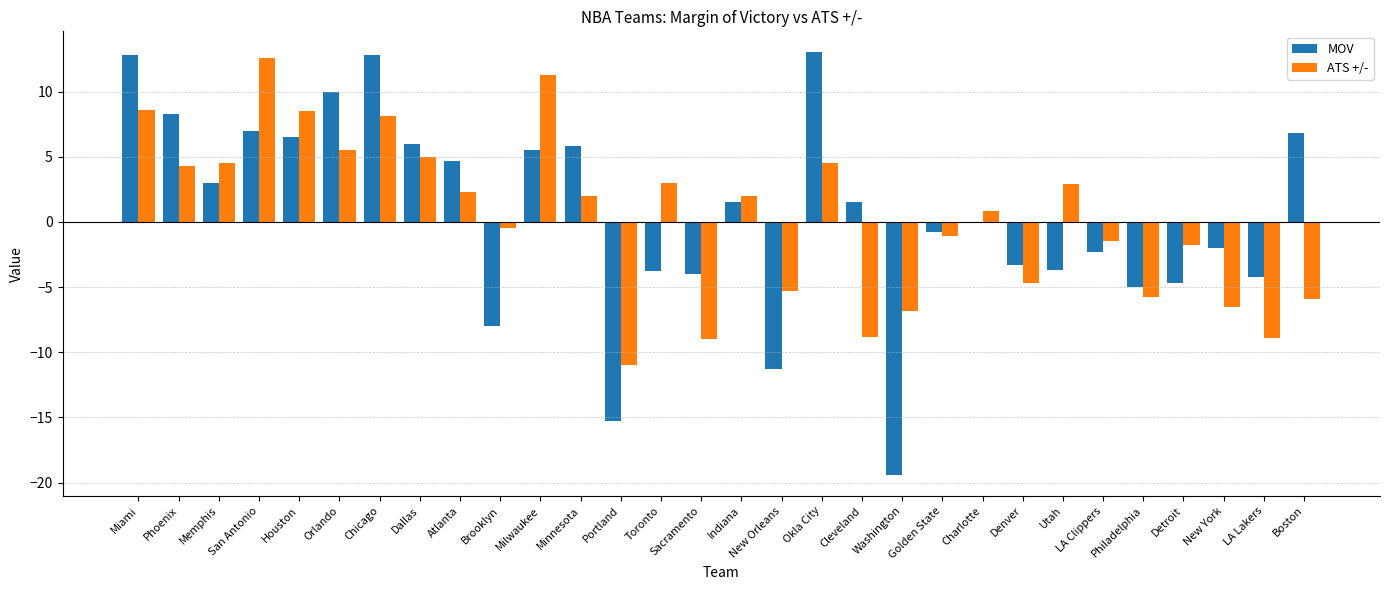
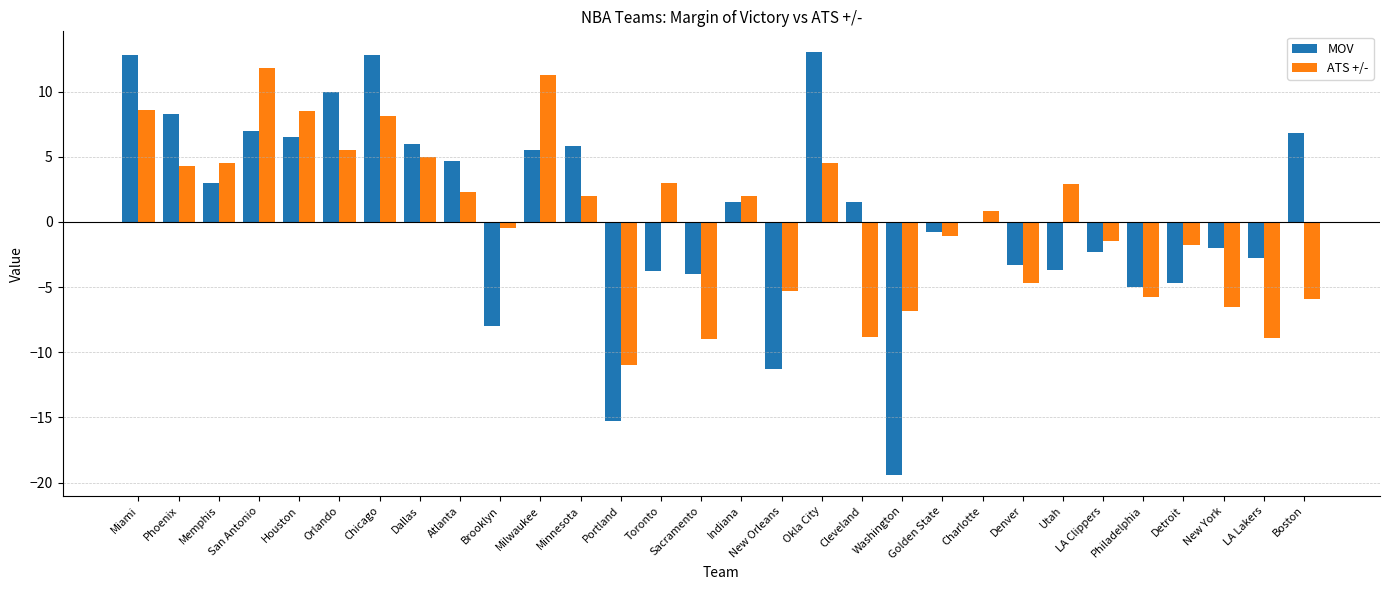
ATS +/-, San Antonio: 12.6 -> 11.8
MOV, LA Lakers: -4.2 -> -2.8
